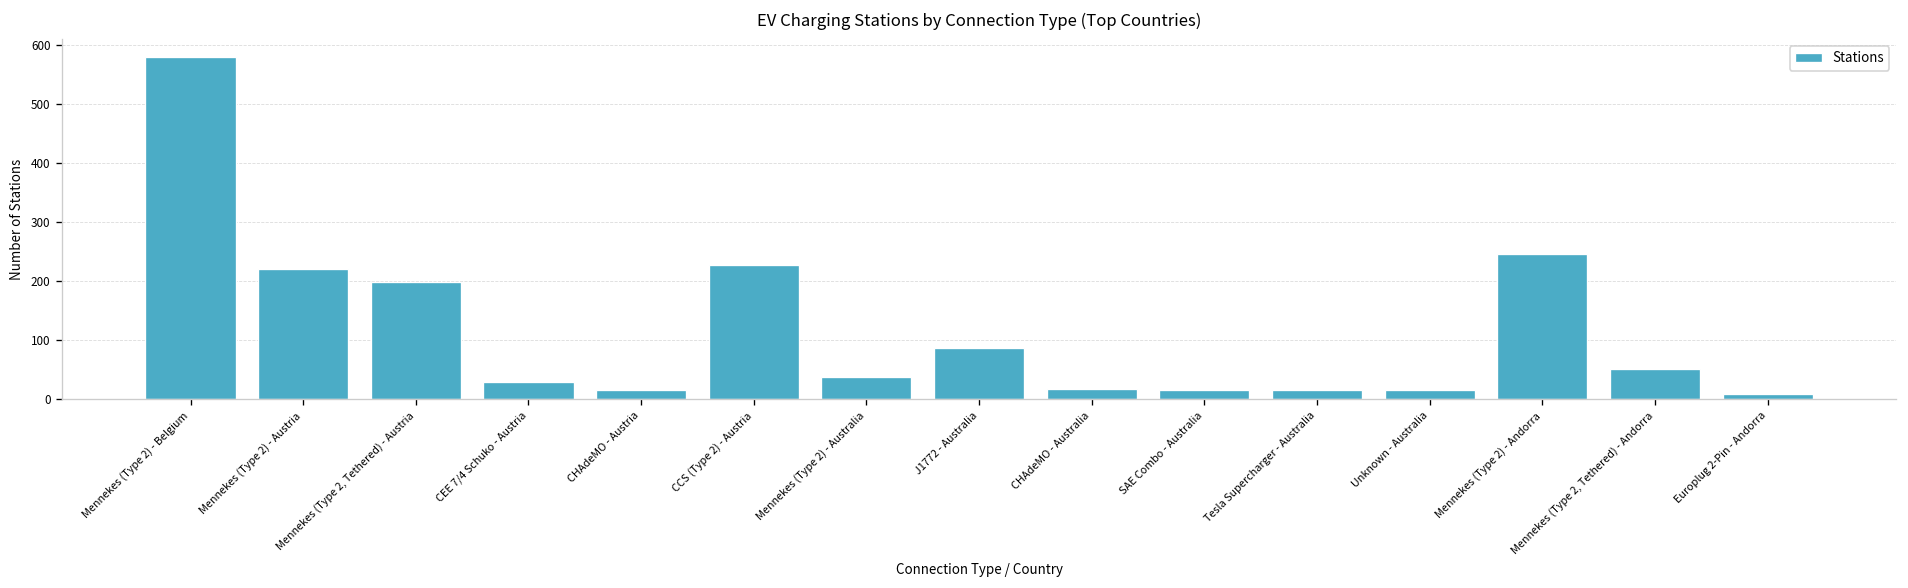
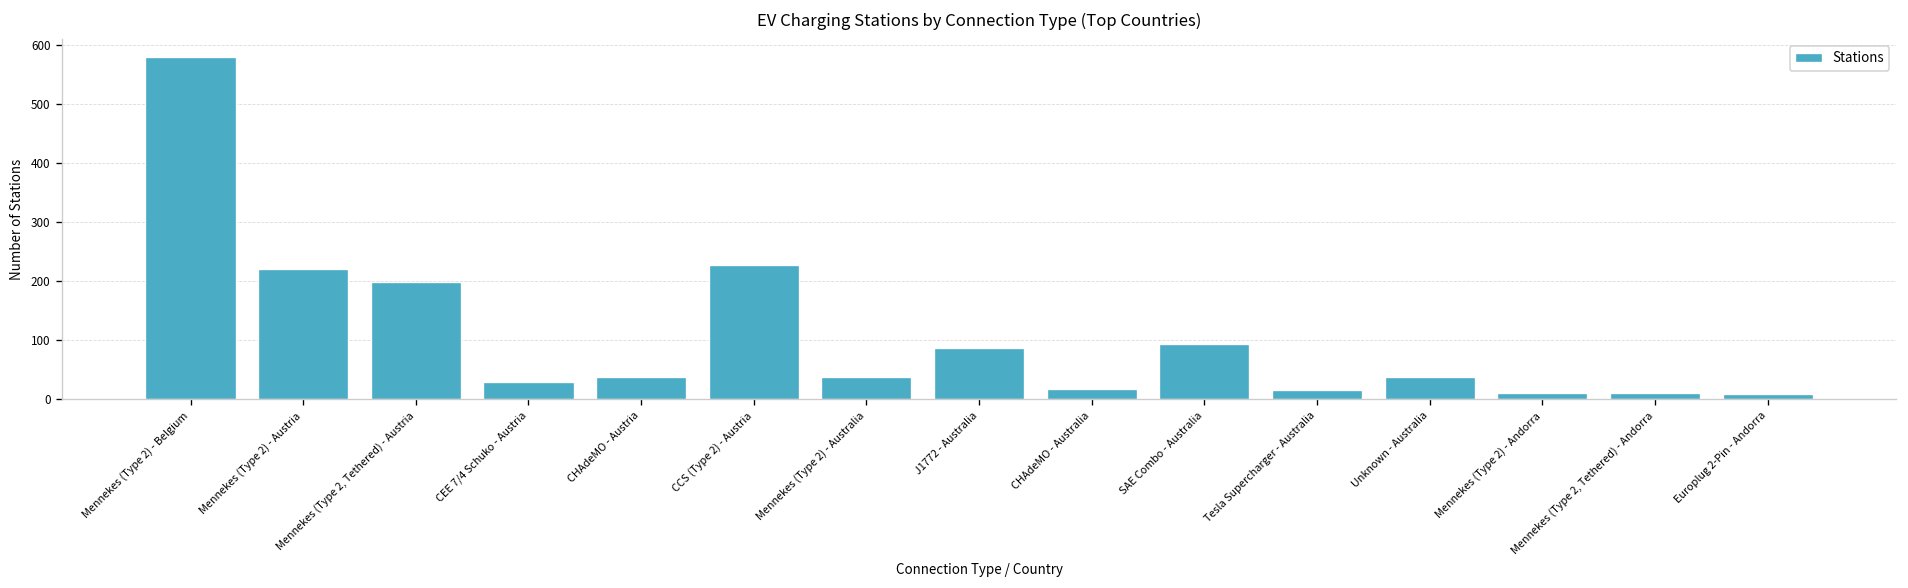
CHAdeMO - Austria: 20 -> 40
SAE Combo - Australia: 20 -> 90
Unknown - Australia: 10 -> 40
Mennekes (Type 2) - Andorra: 250 -> 10
Mennekes (Type 2, Tethered) - Andorra: 50 -> 10
